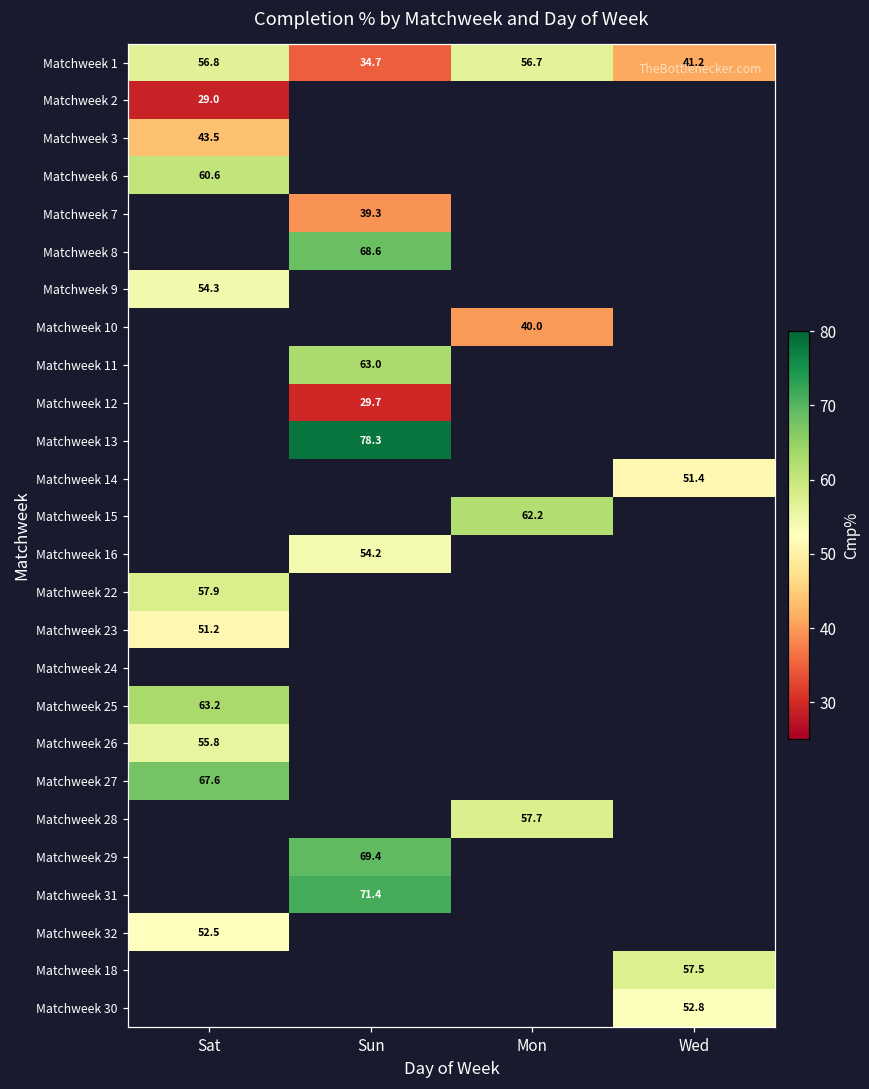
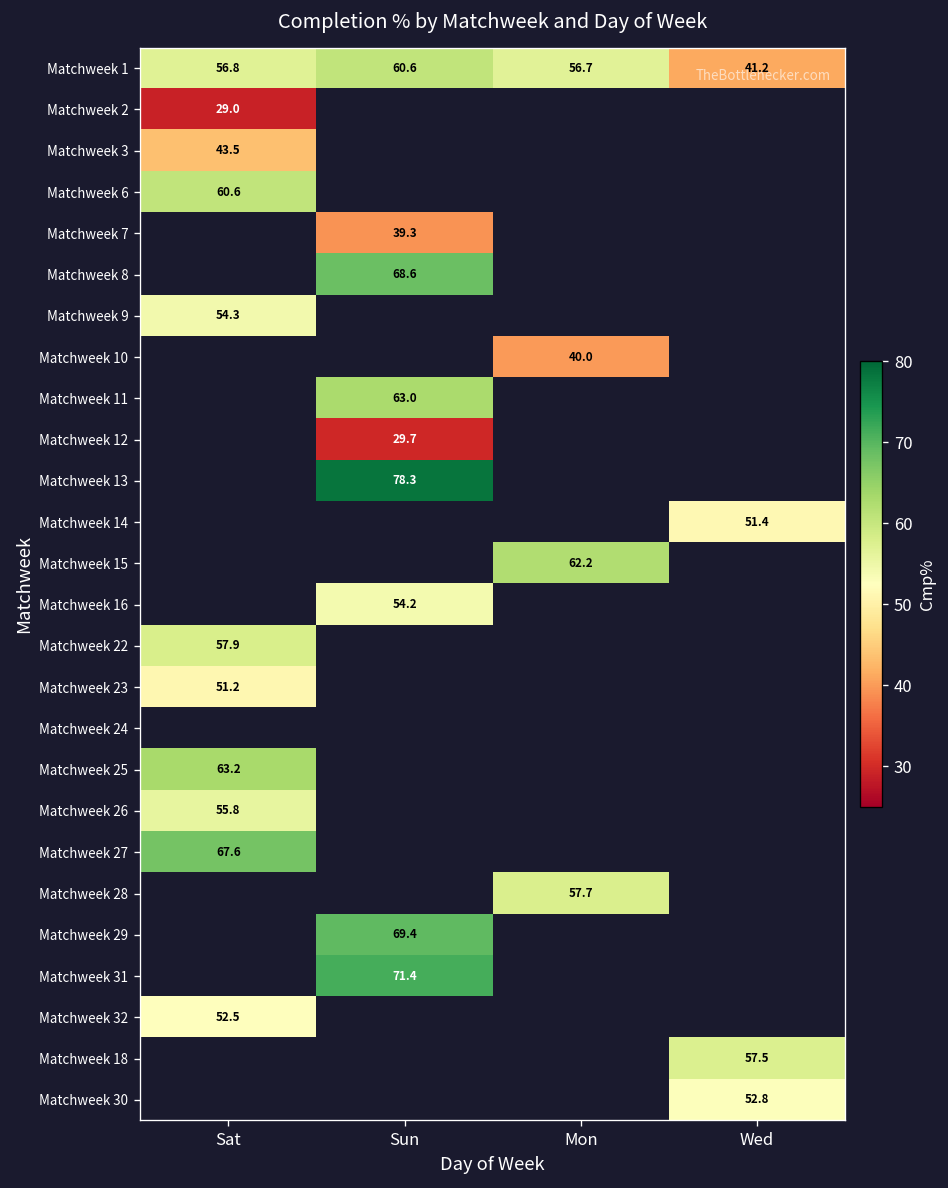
Matchweek 1, Sun: 34.7 -> 60.6
